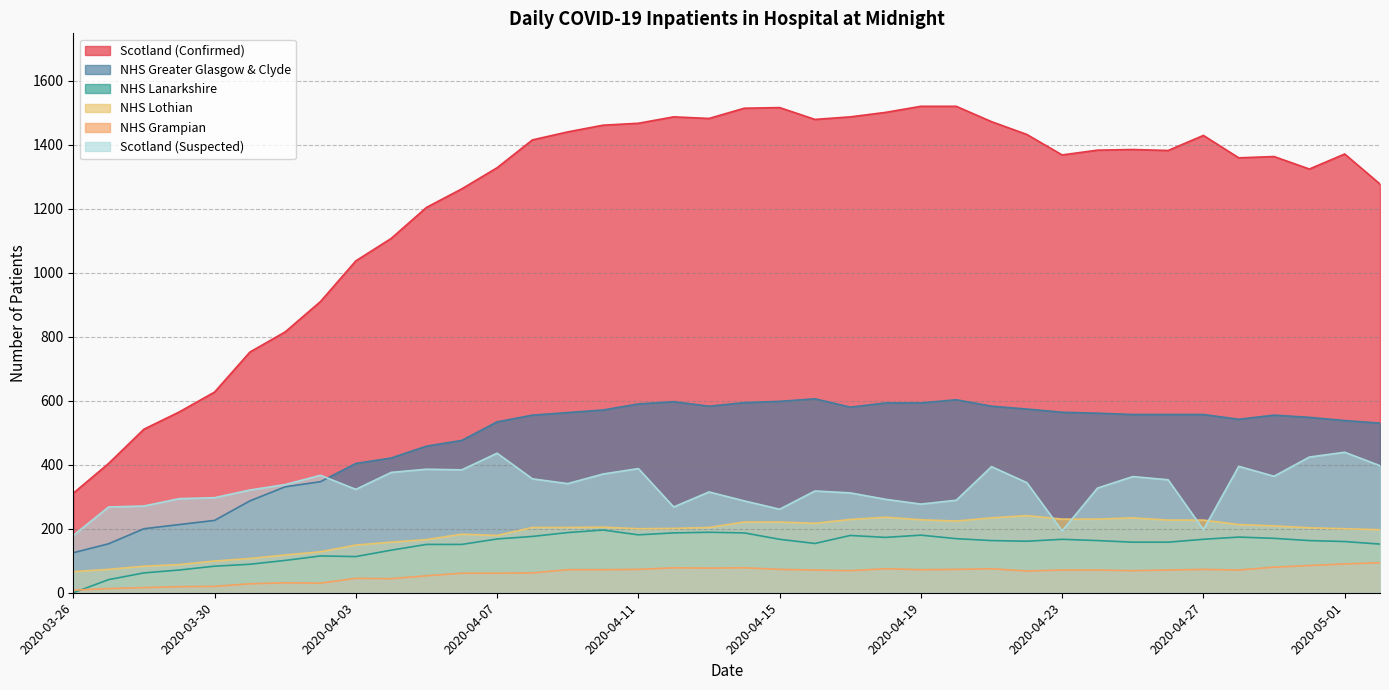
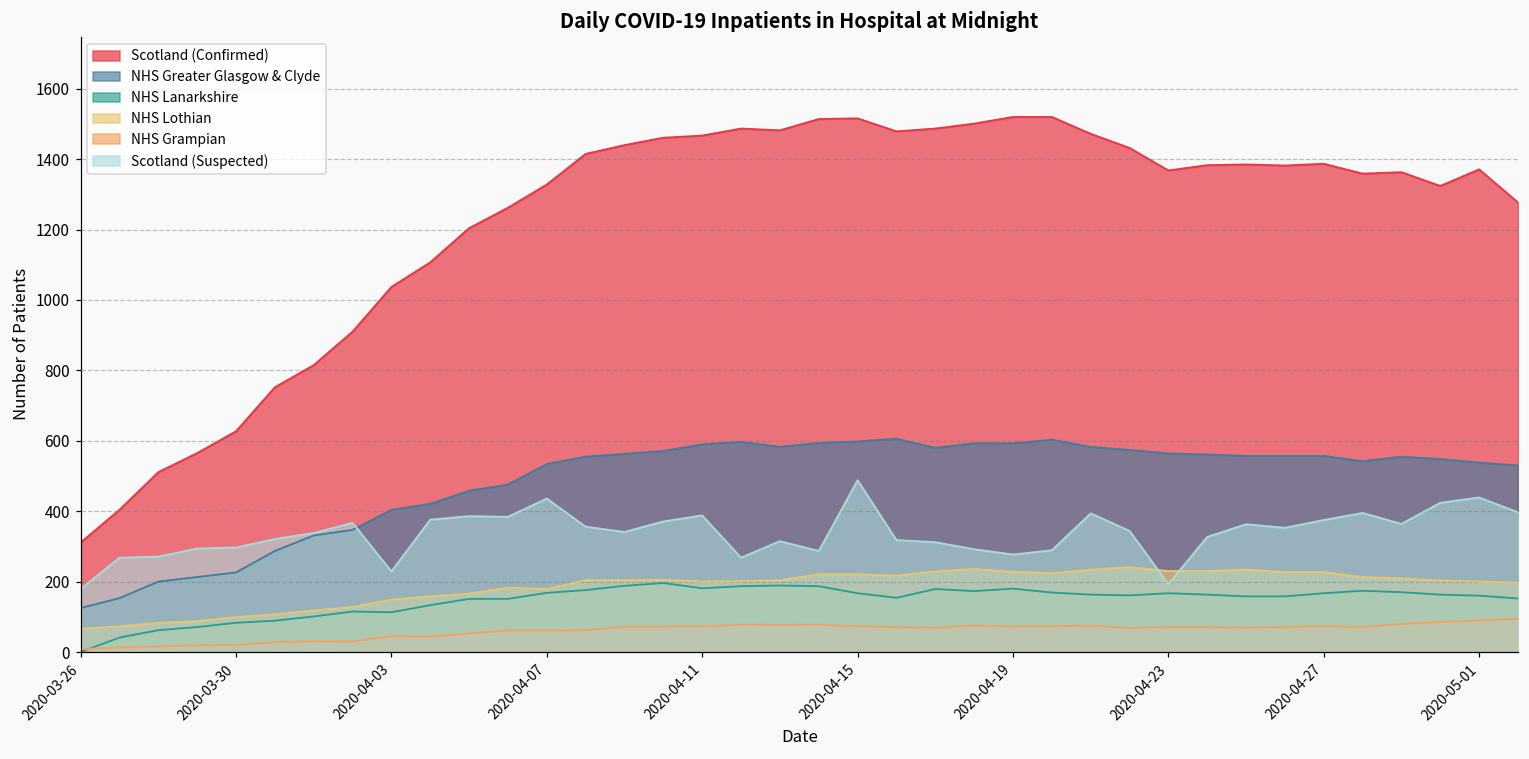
Scotland (Suspected), 2020-04-03: 320 -> 230
Scotland (Suspected), 2020-04-15: 260 -> 490
Scotland (Confirmed), 2020-04-27: 1430 -> 1390
Scotland (Suspected), 2020-04-27: 200 -> 380
